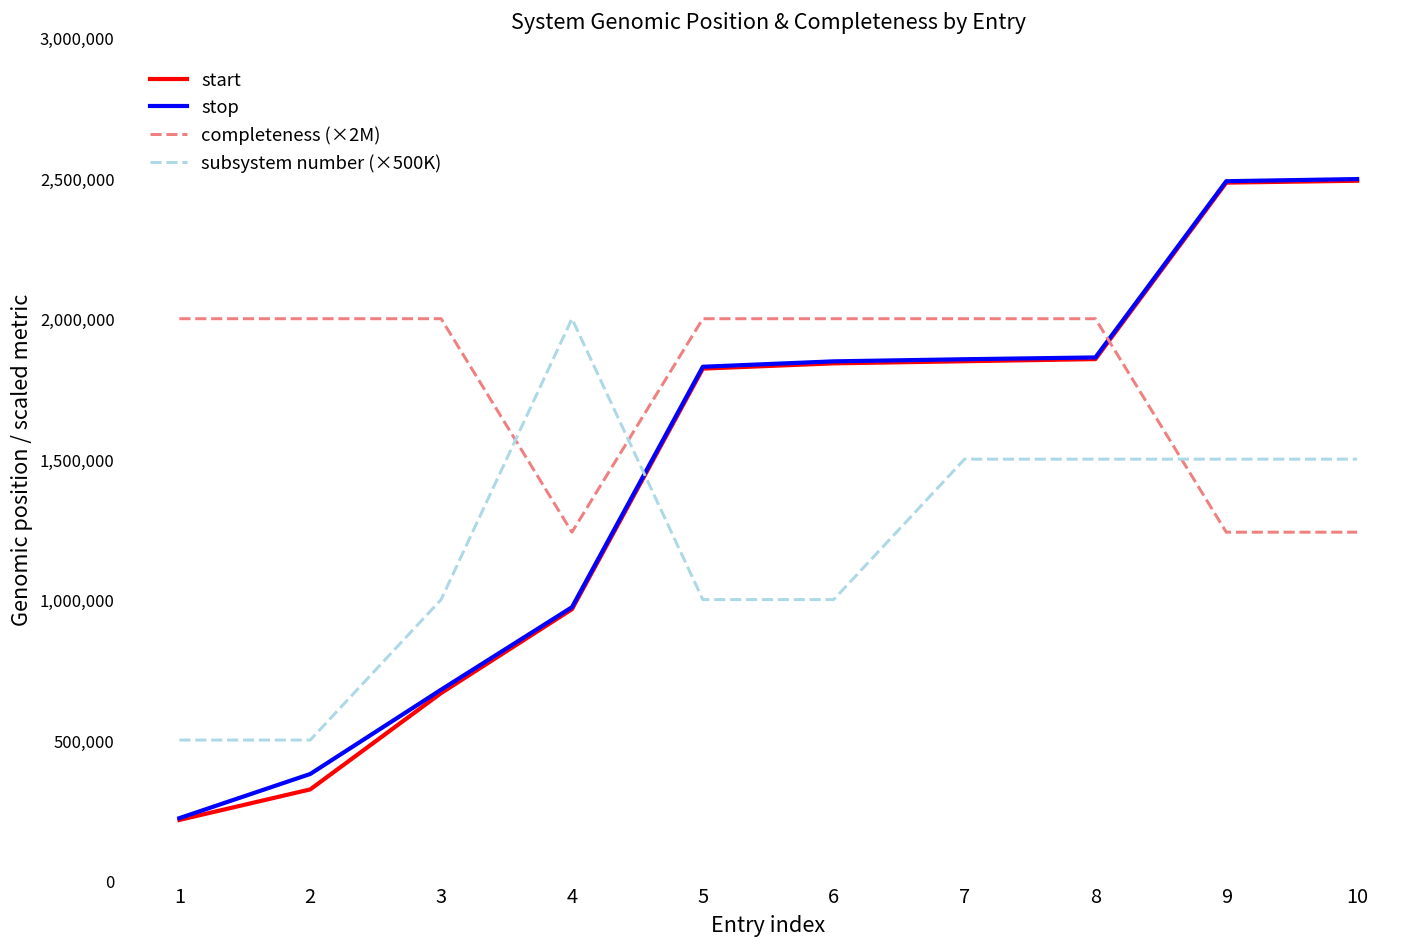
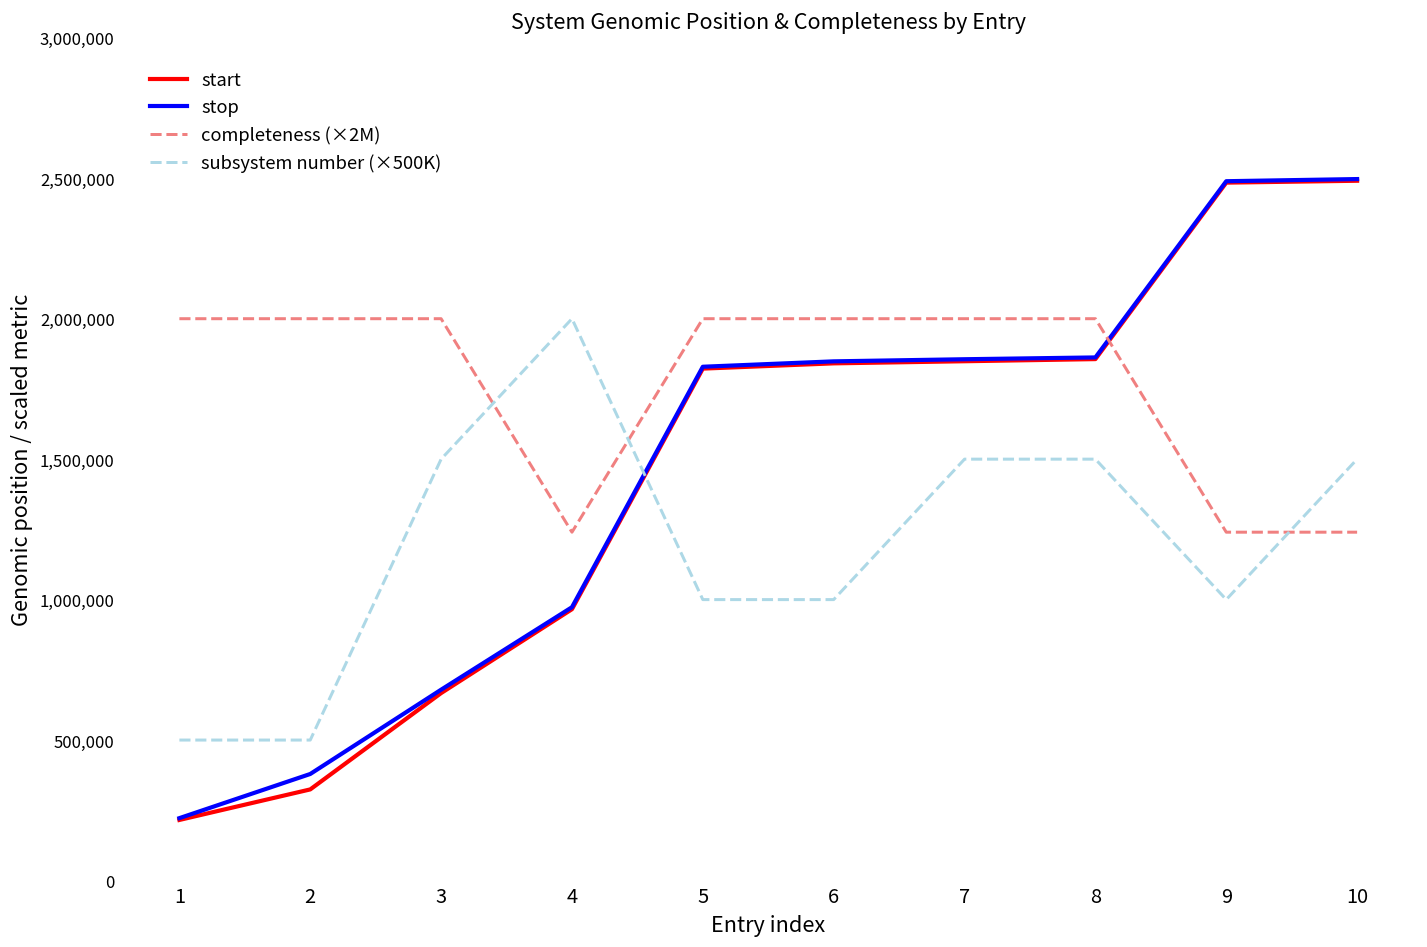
subsystem number (×500K), 3: 1,000,000 -> 1,500,000
subsystem number (×500K), 9: 1,500,000 -> 1,000,000
